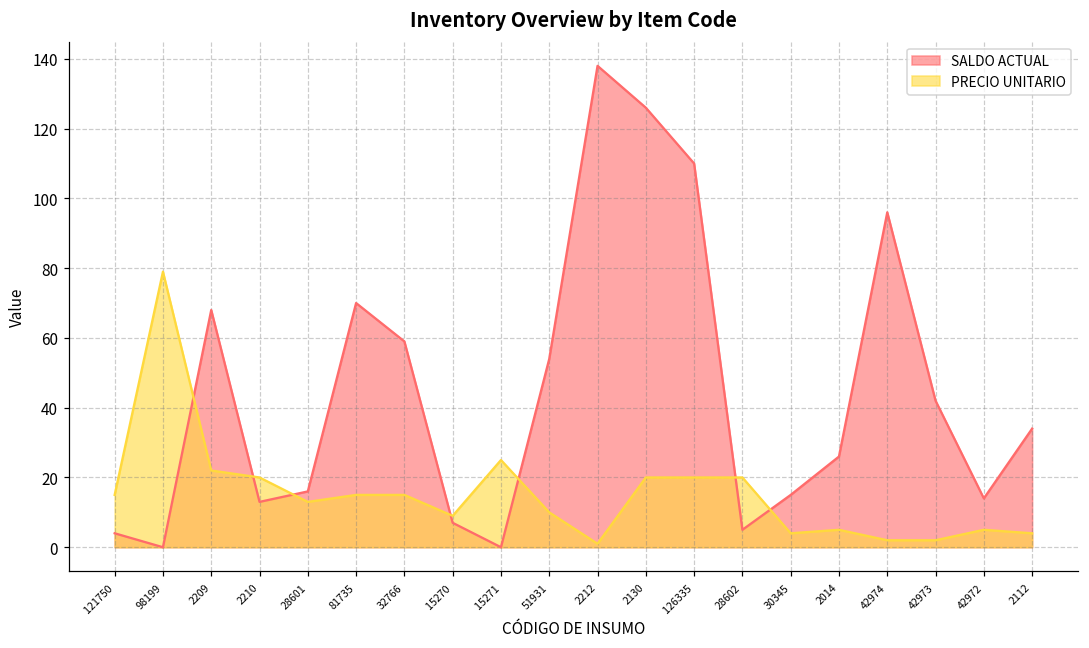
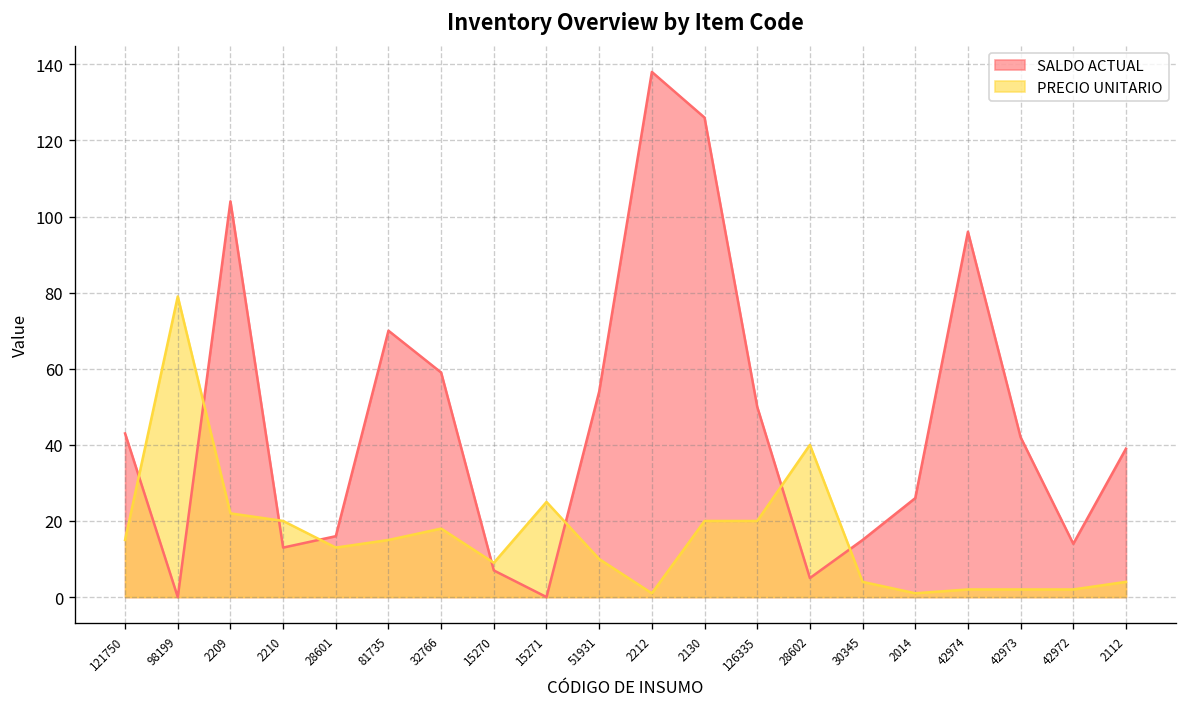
SALDO ACTUAL, 121750: 4 -> 43
SALDO ACTUAL, 2209: 68 -> 104
PRECIO UNITARIO, 32766: 15 -> 18
SALDO ACTUAL, 126335: 110 -> 50
PRECIO UNITARIO, 28602: 20 -> 40
PRECIO UNITARIO, 2014: 5 -> 1
PRECIO UNITARIO, 42972: 5 -> 2
SALDO ACTUAL, 2112: 34 -> 39
